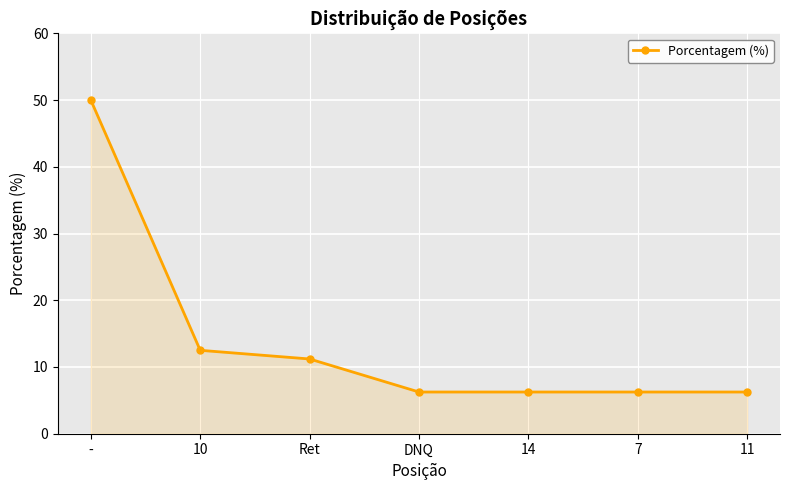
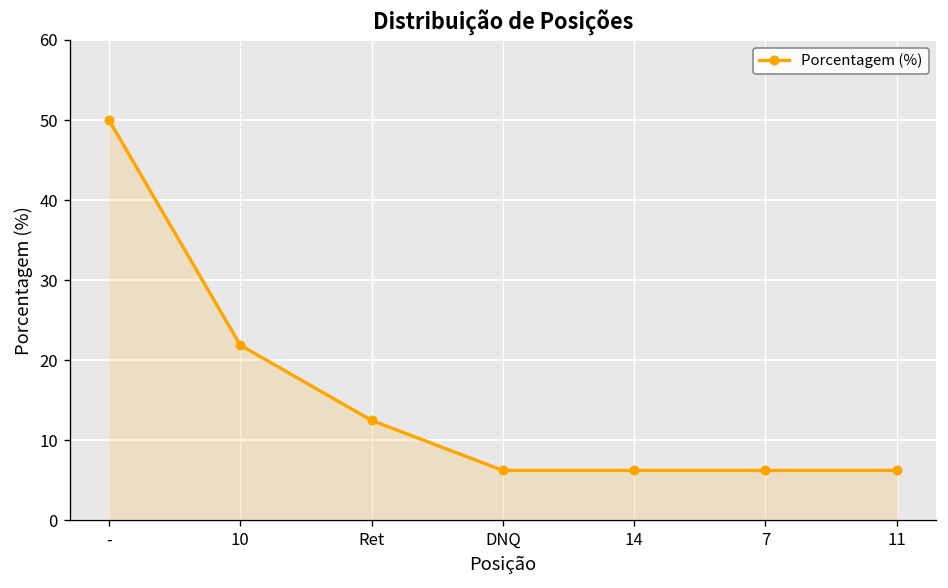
10: 13 -> 22
Ret: 11 -> 13
